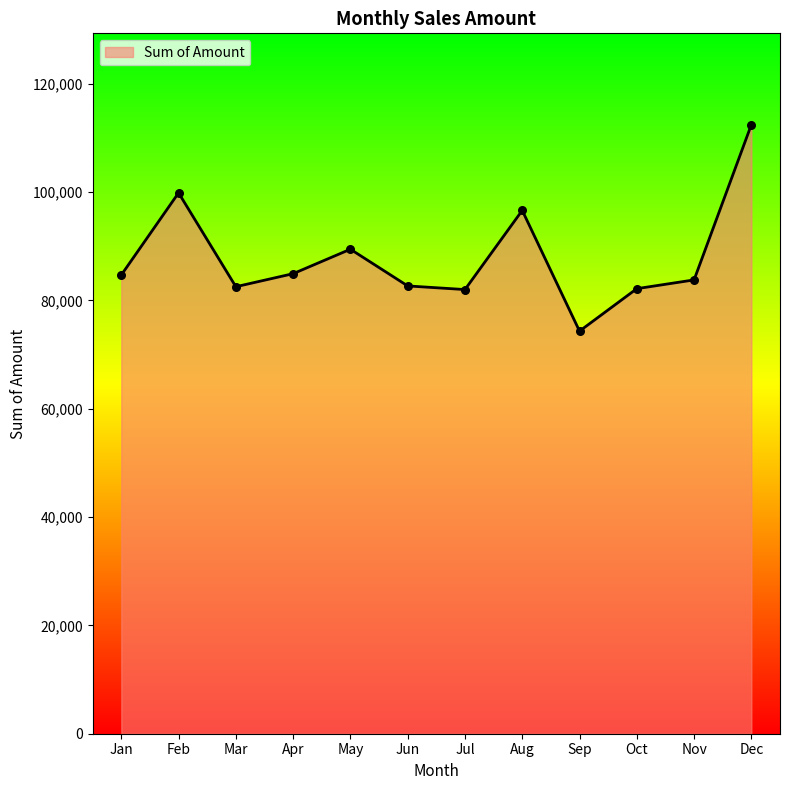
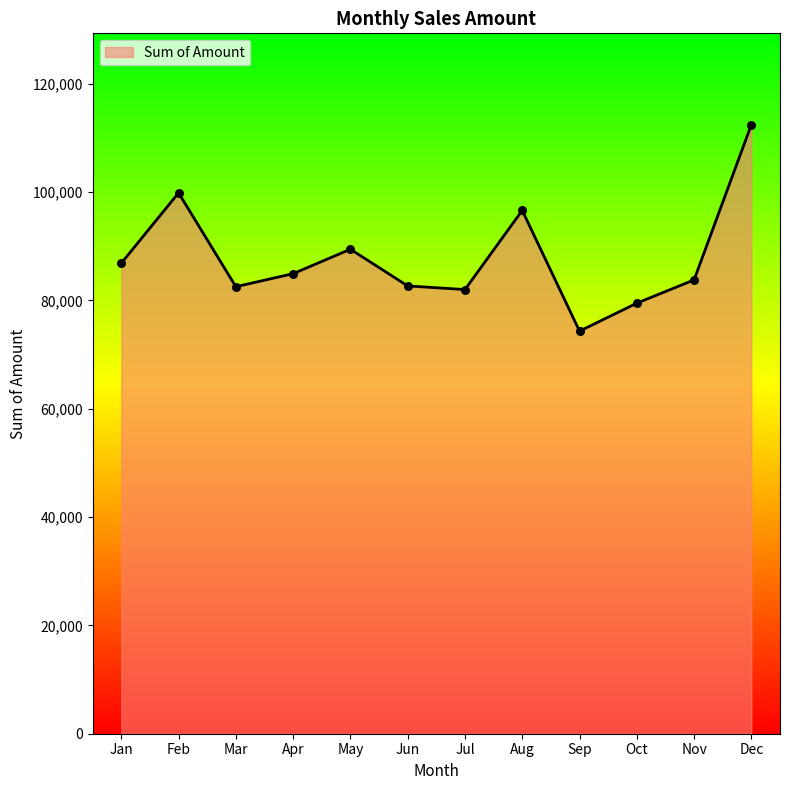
Jan: 85,000 -> 87,000
Oct: 82,000 -> 79,000
